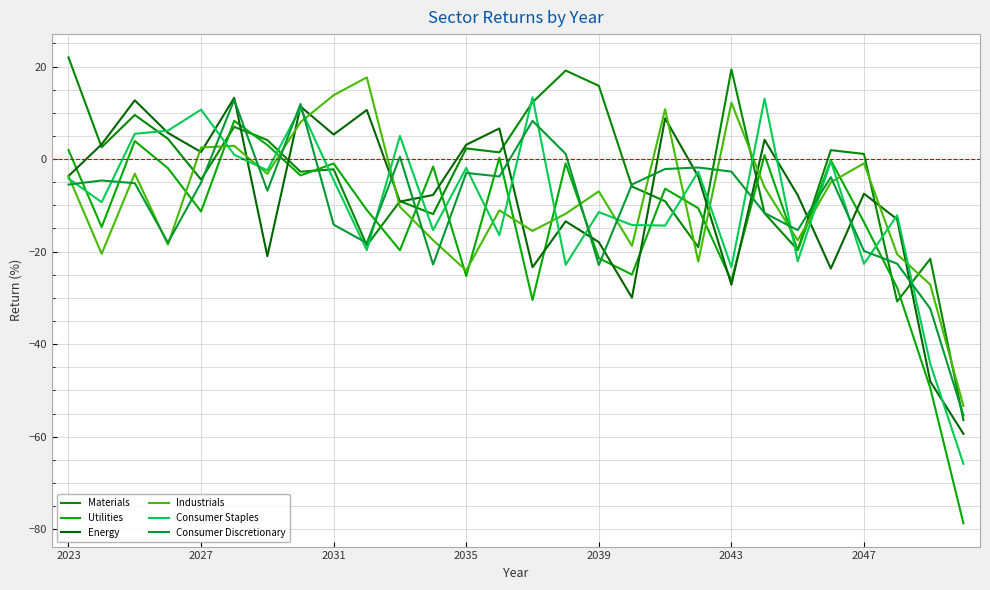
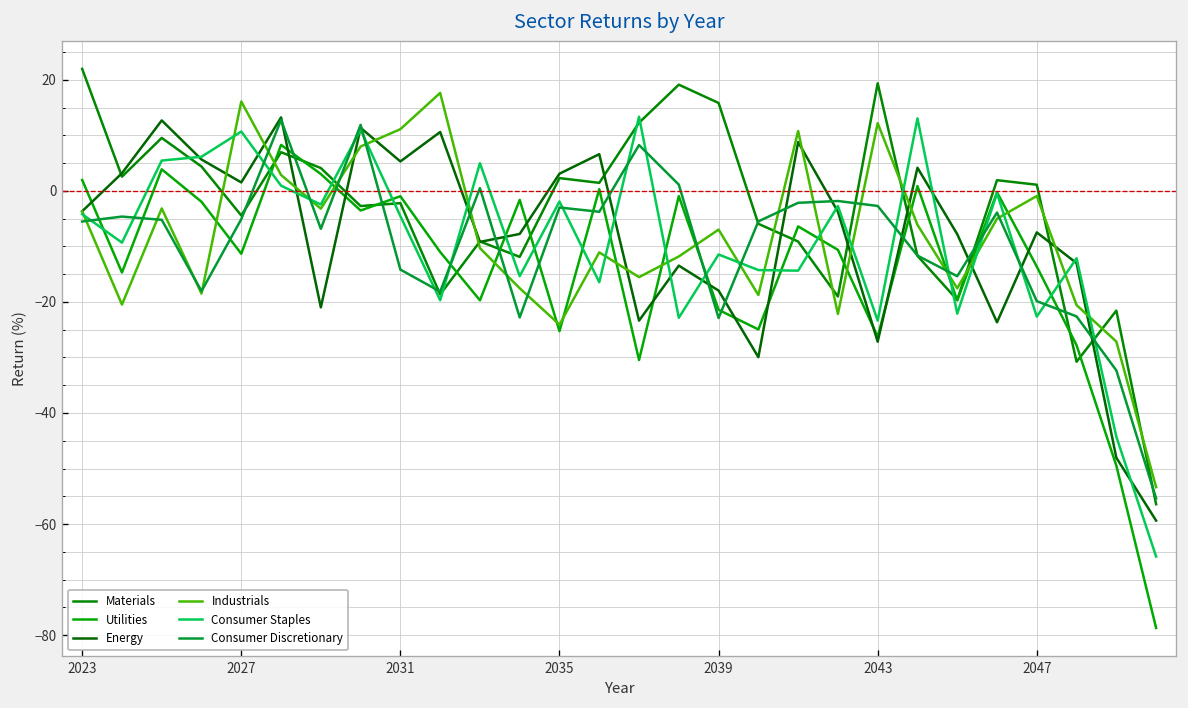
Industrials, 2027: 2 -> 16
Industrials, 2031: 14 -> 11
